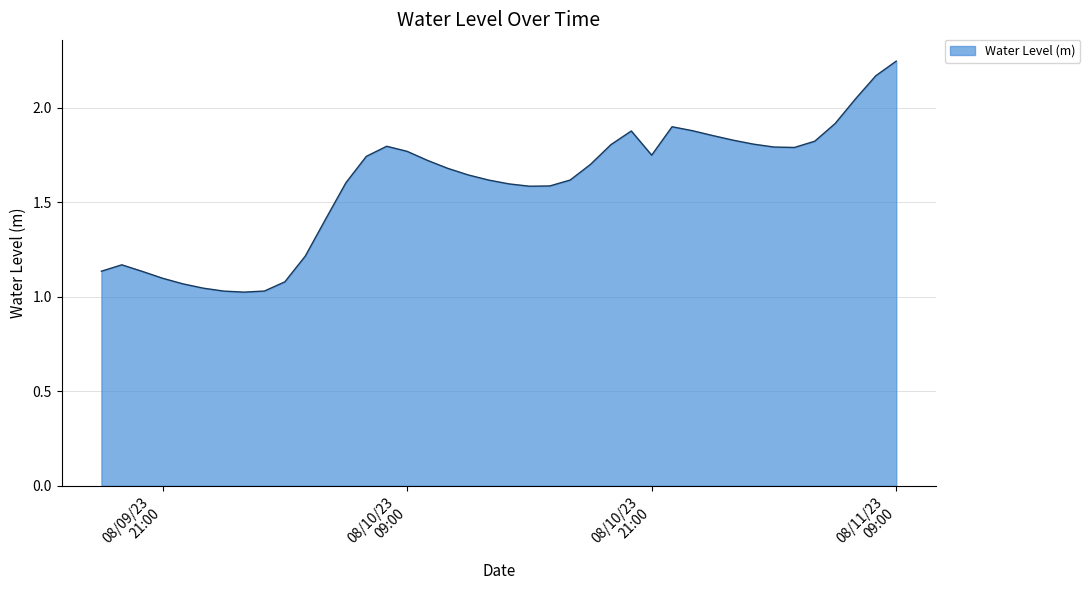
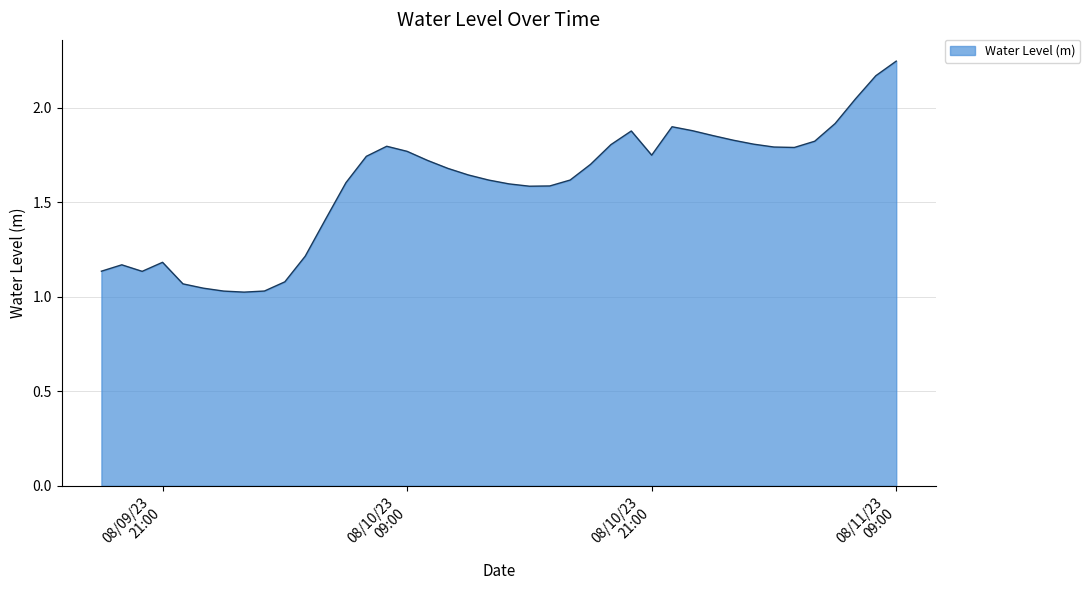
08/09/23 21:00: 1.10 -> 1.18
